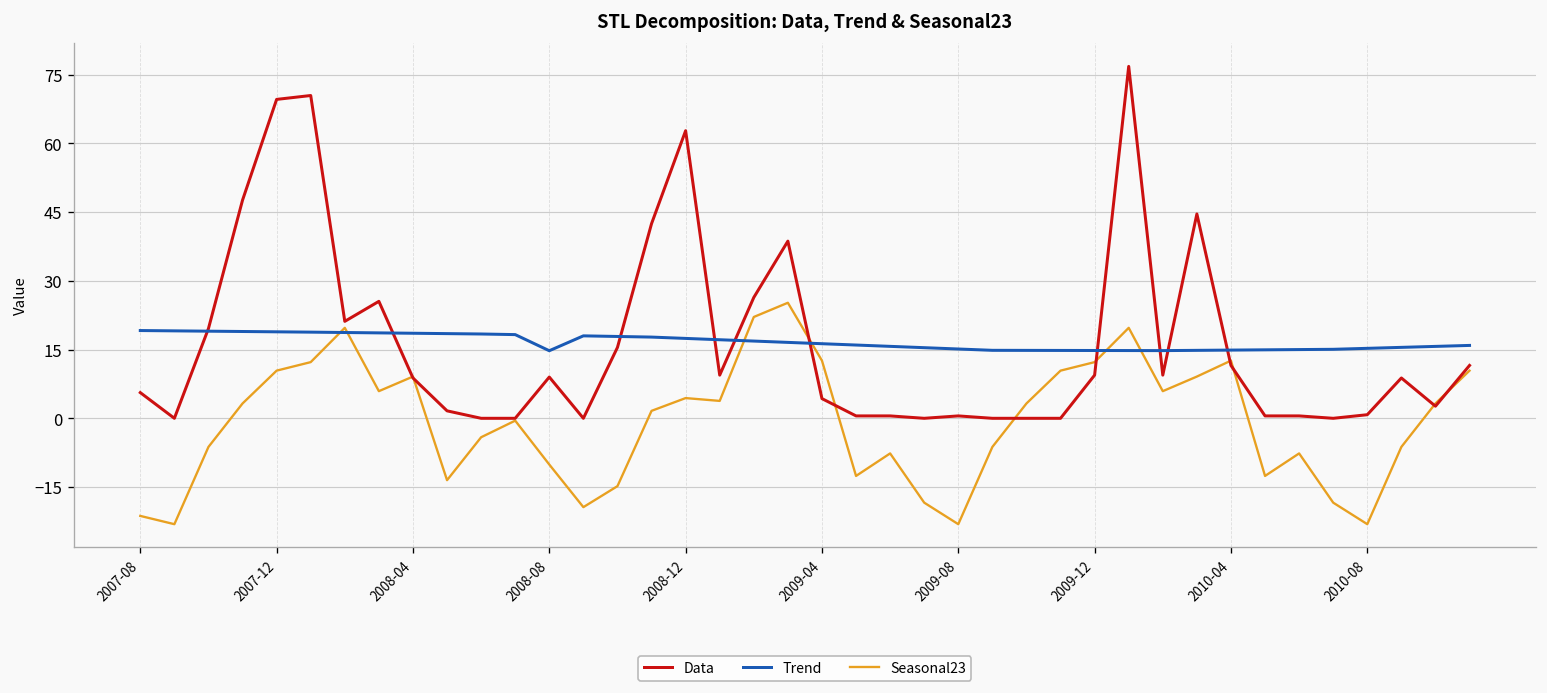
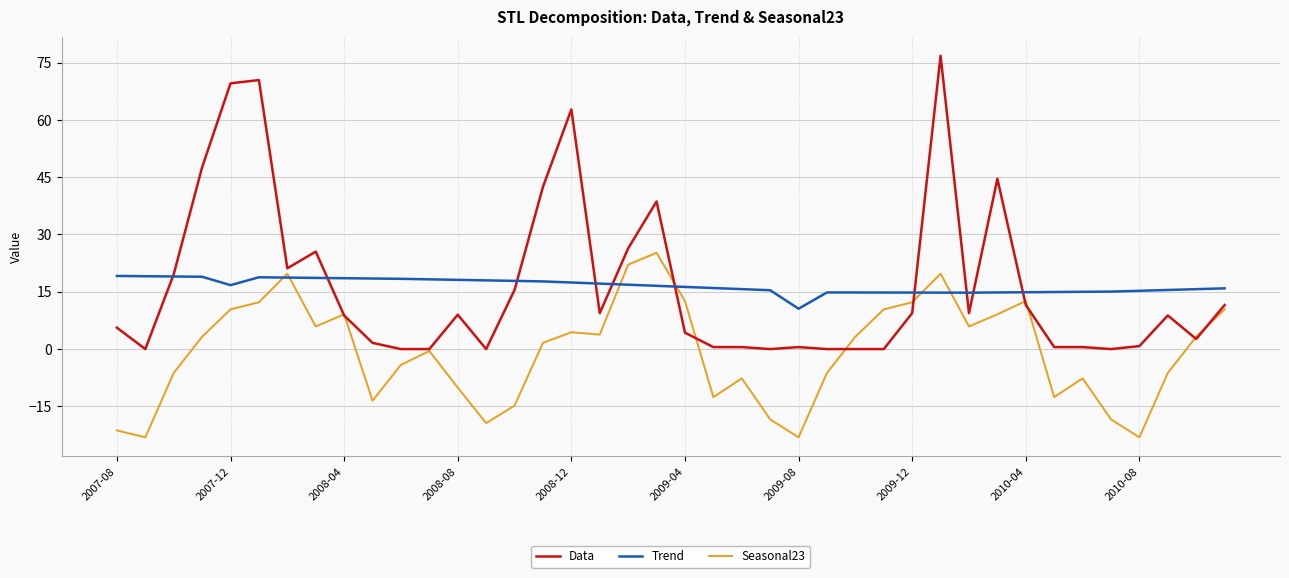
Trend, 2007-12: 19 -> 17
Trend, 2008-08: 15 -> 18
Trend, 2009-08: 15 -> 11
